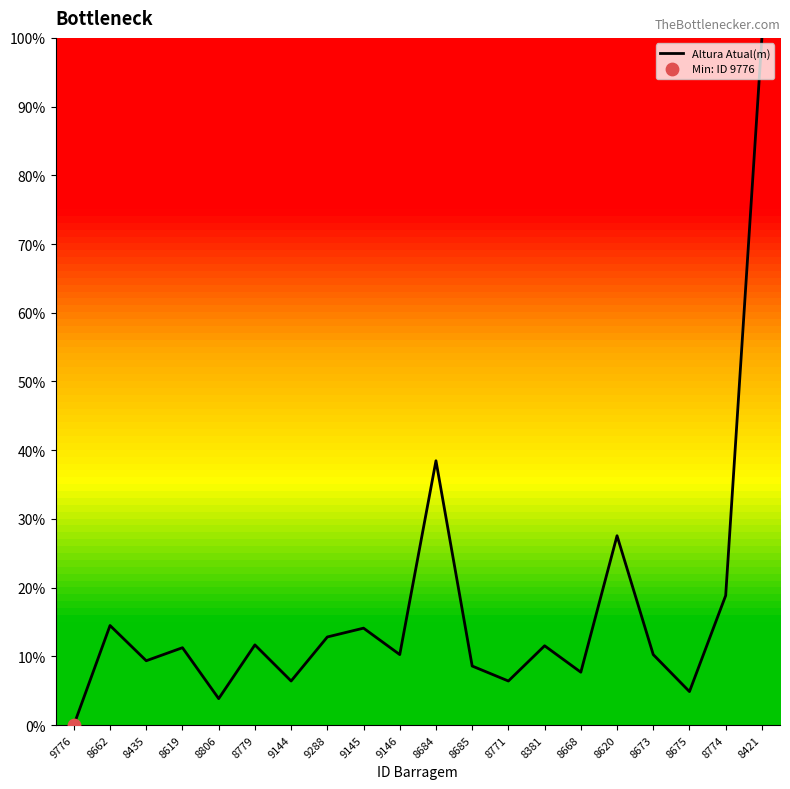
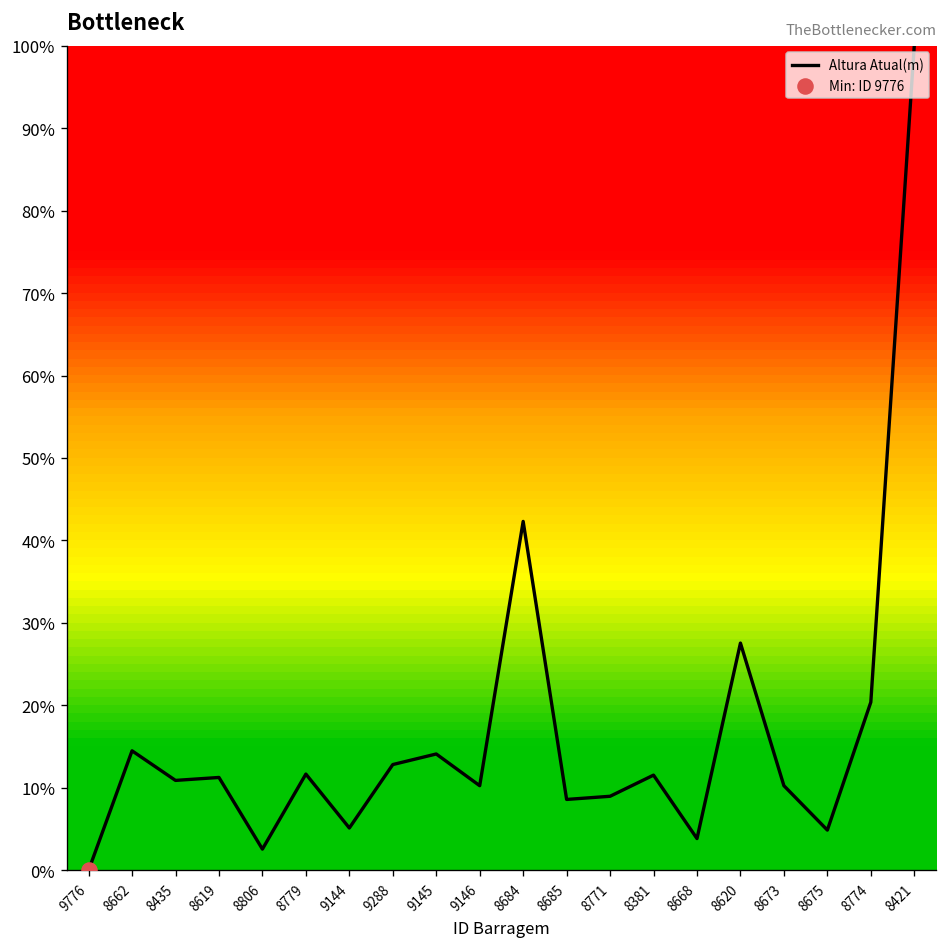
Altura Atual(m), 8435: 9% -> 11%
Altura Atual(m), 8806: 4% -> 3%
Altura Atual(m), 9144: 6% -> 5%
Altura Atual(m), 8684: 38% -> 42%
Altura Atual(m), 8771: 6% -> 9%
Altura Atual(m), 8668: 8% -> 4%
Altura Atual(m), 8774: 19% -> 20%
